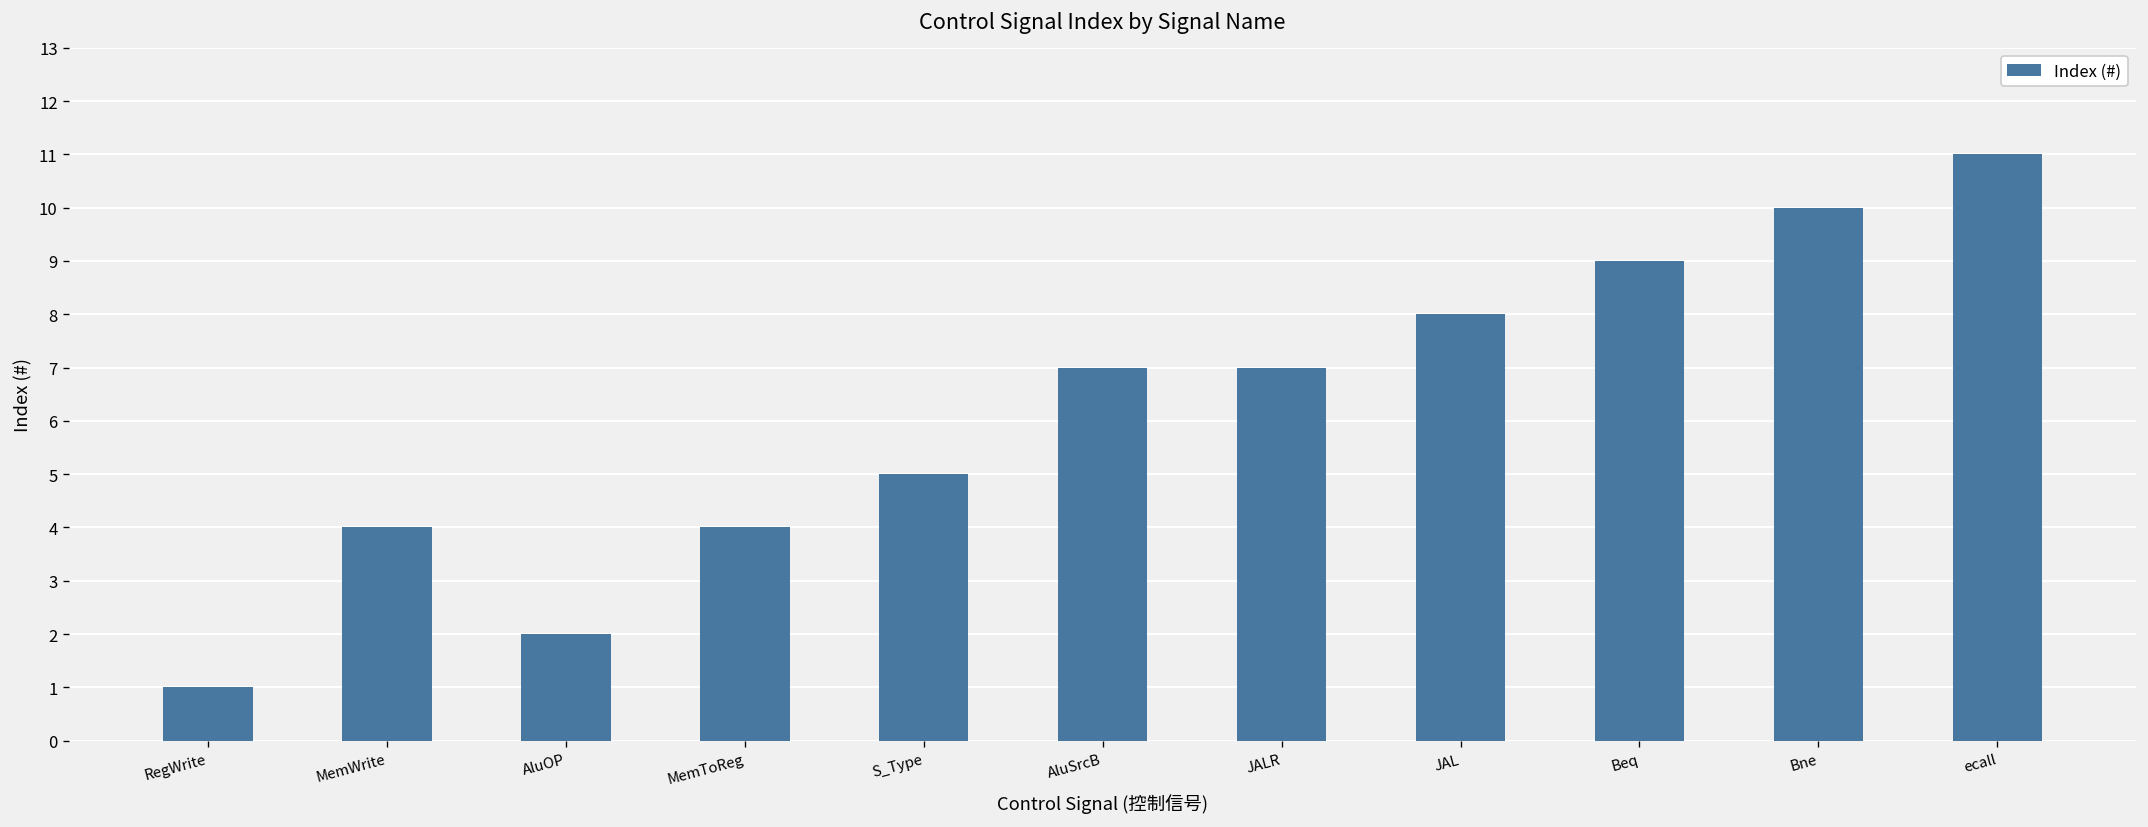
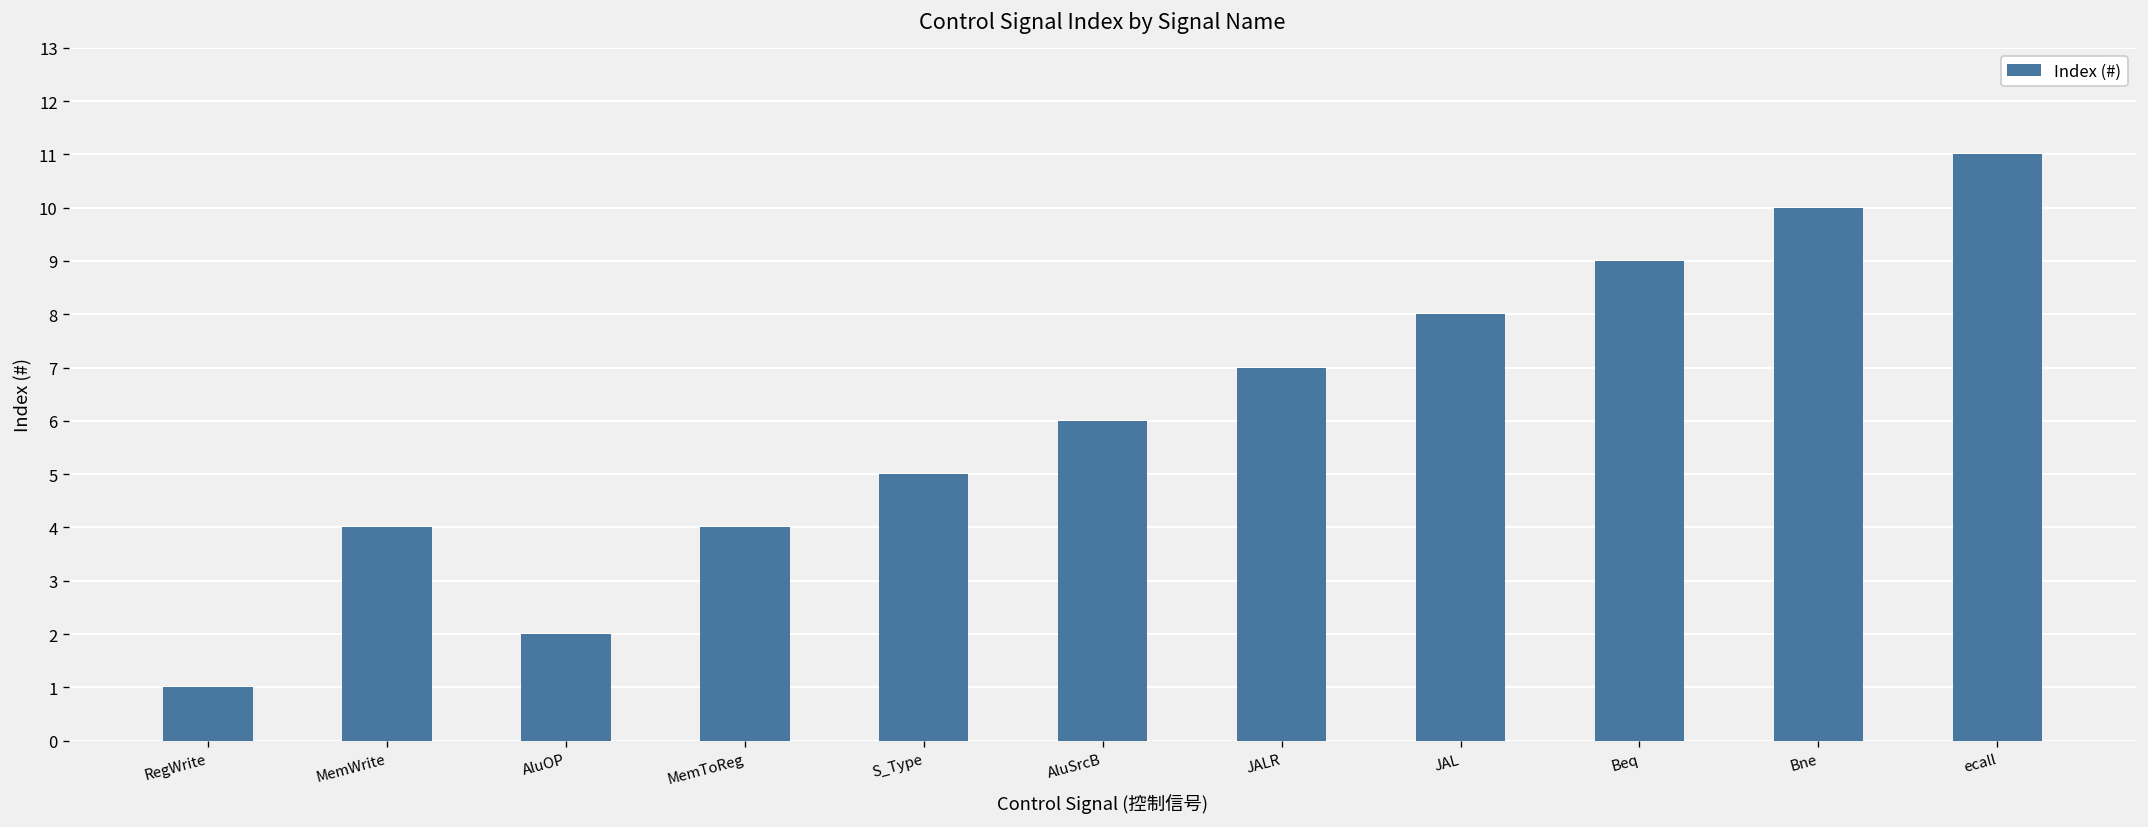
AluSrcB: 7 -> 6
